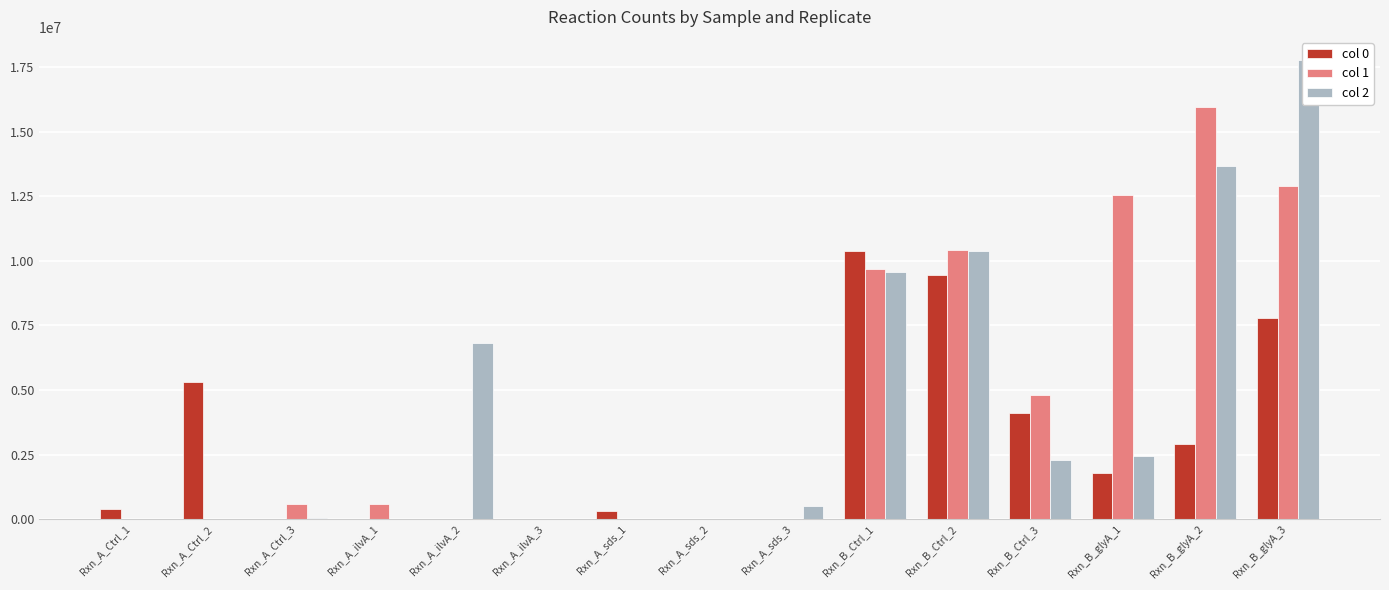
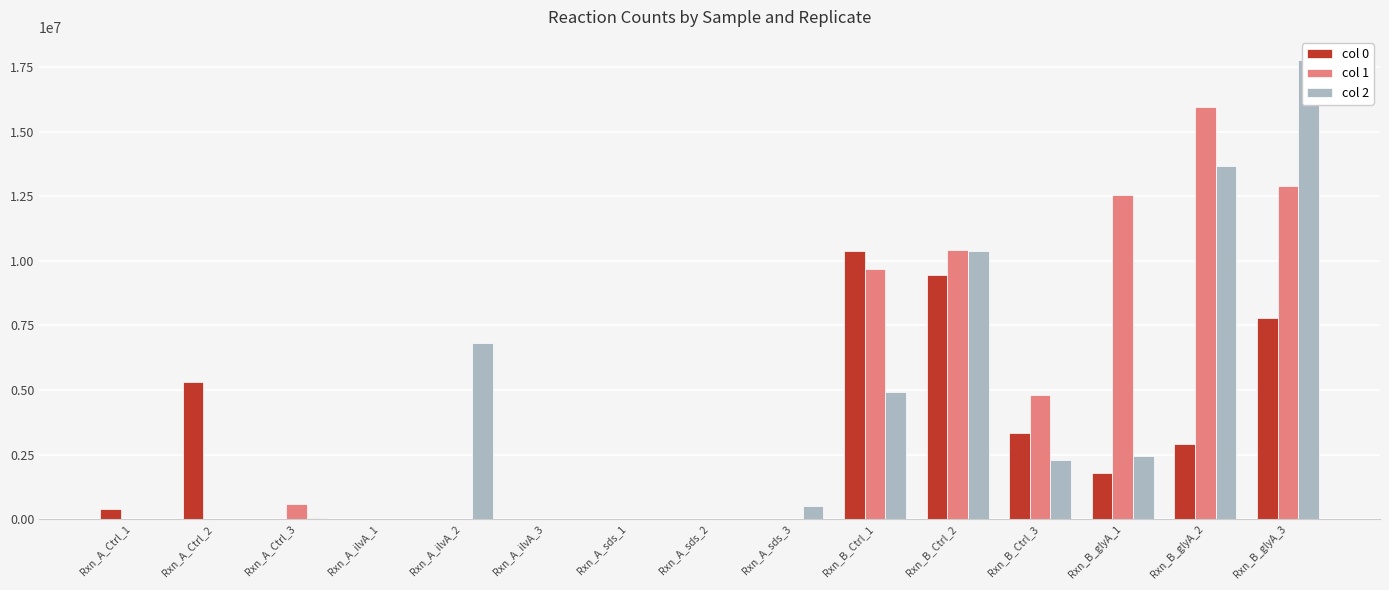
col 1, Rxn_A_ilvA_1: 600000 -> 0
col 0, Rxn_A_sds_1: 300000 -> 0
col 2, Rxn_B_Ctrl_1: 9600000 -> 4900000
col 0, Rxn_B_Ctrl_3: 4100000 -> 3300000
